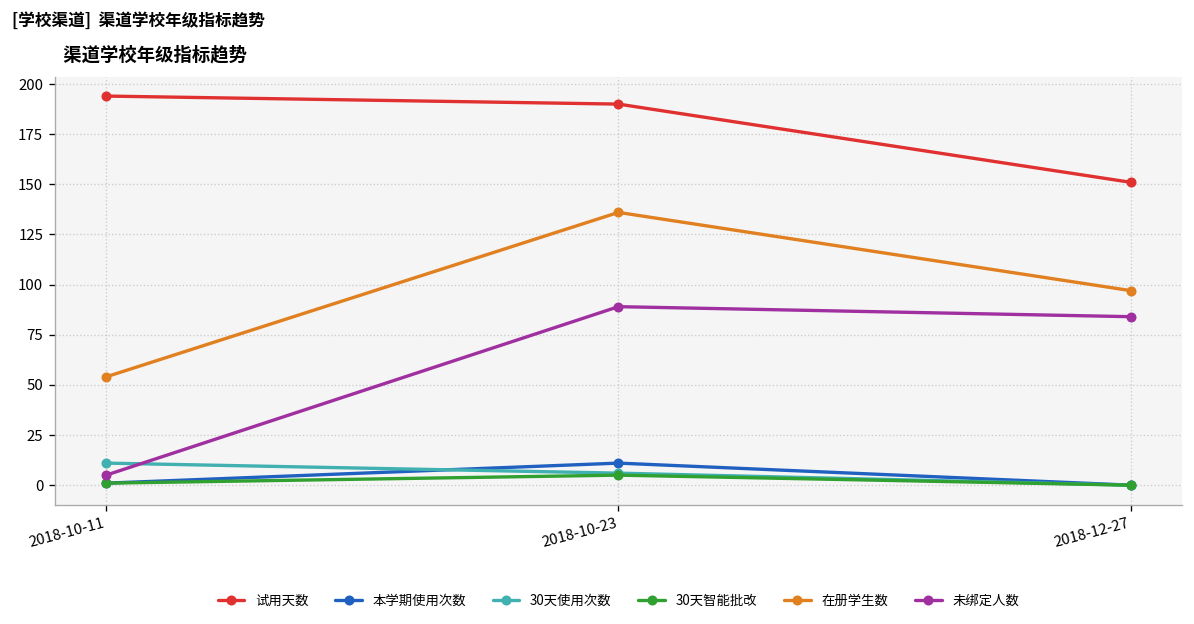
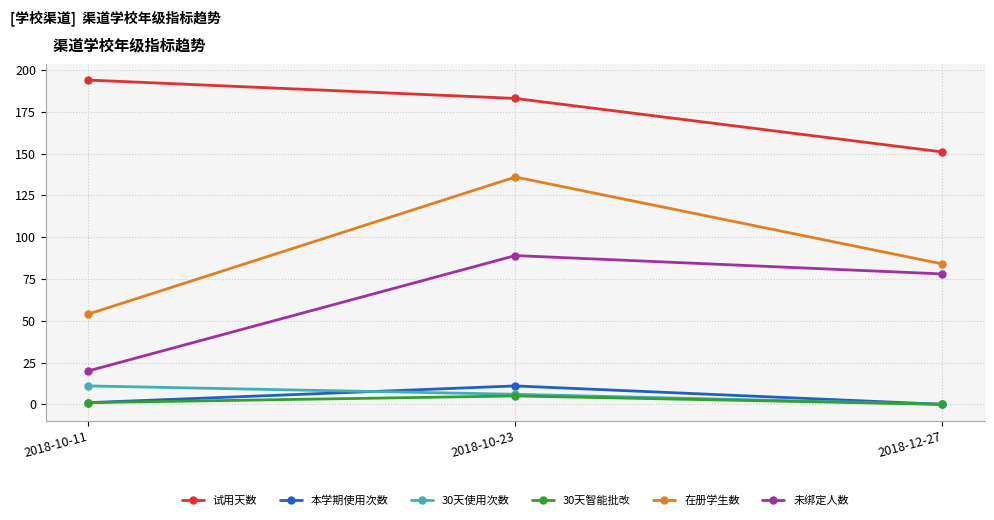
未绑定人数, 2018-10-11: 5 -> 20
试用天数, 2018-10-23: 190 -> 183
在册学生数, 2018-12-27: 97 -> 84
未绑定人数, 2018-12-27: 84 -> 78
